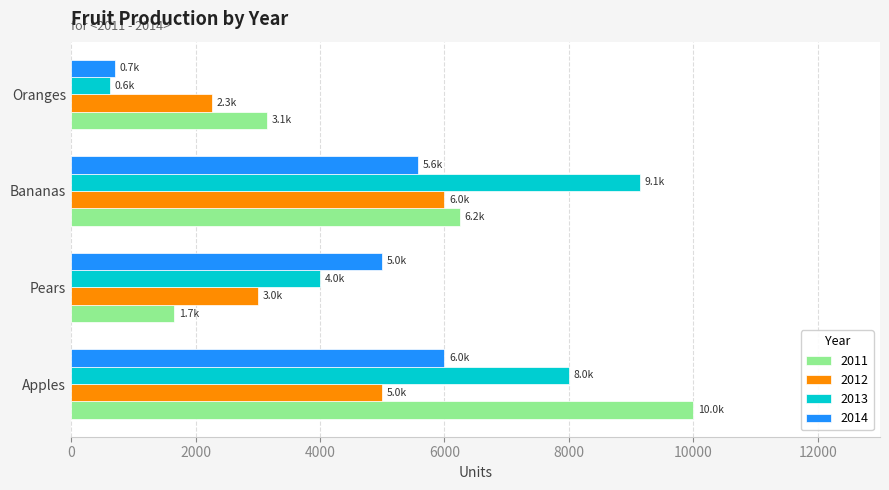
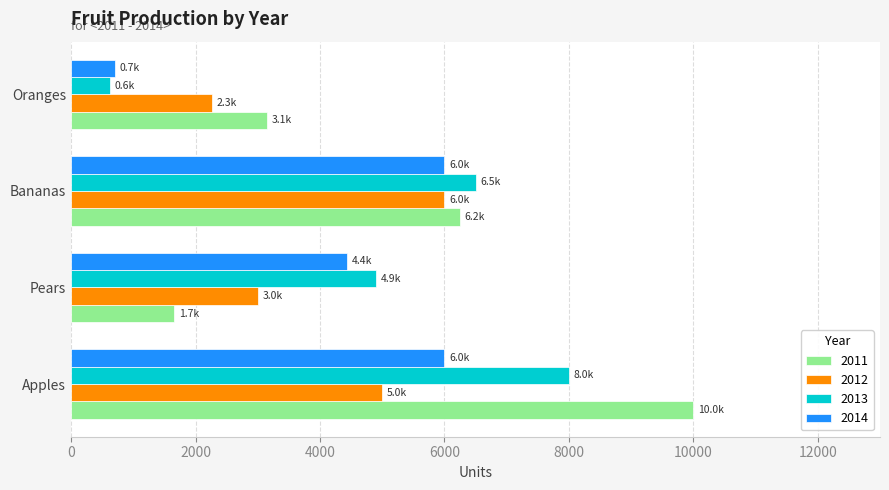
2014, Bananas: 5.6k -> 6.0k
2013, Bananas: 9.1k -> 6.5k
2014, Pears: 5.0k -> 4.4k
2013, Pears: 4.0k -> 4.9k
